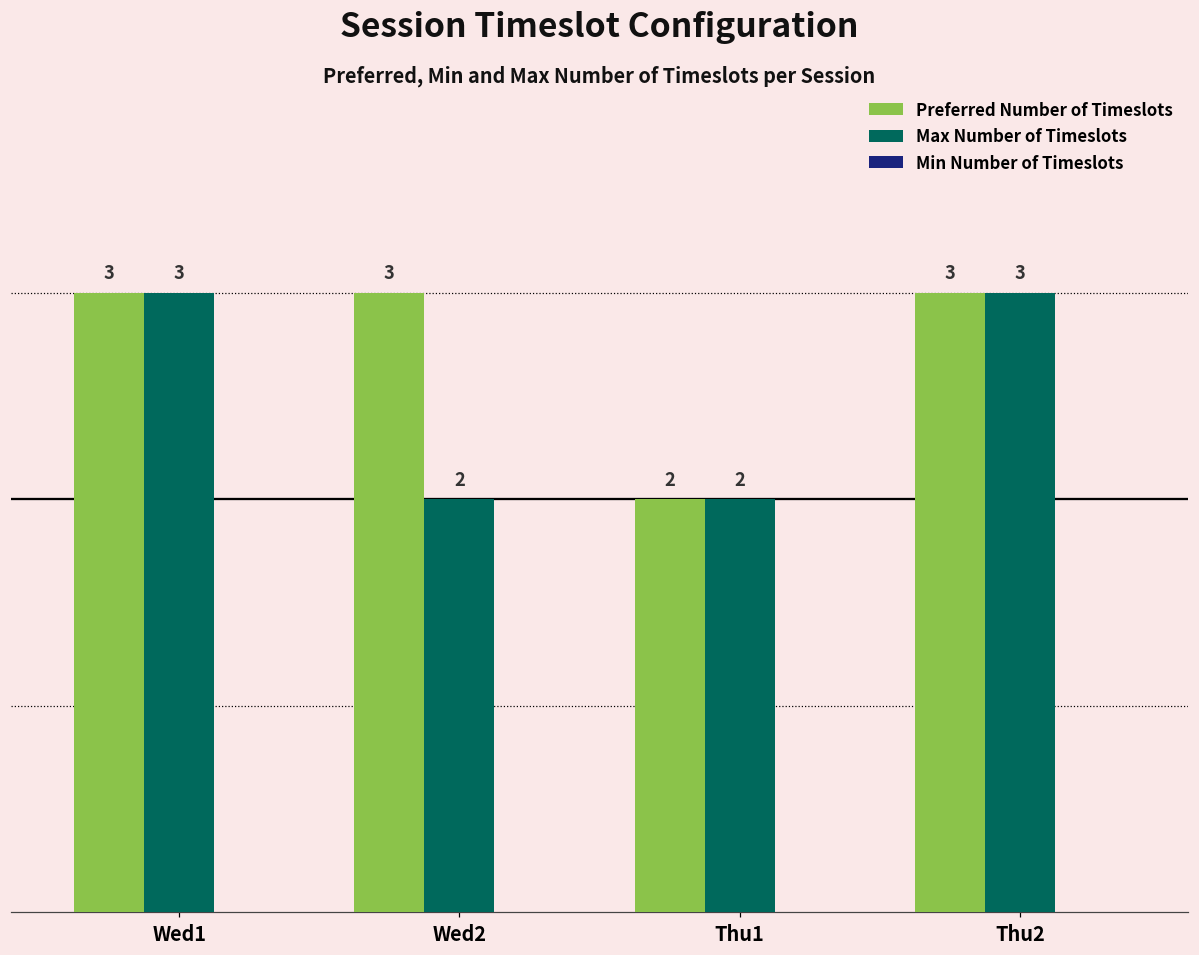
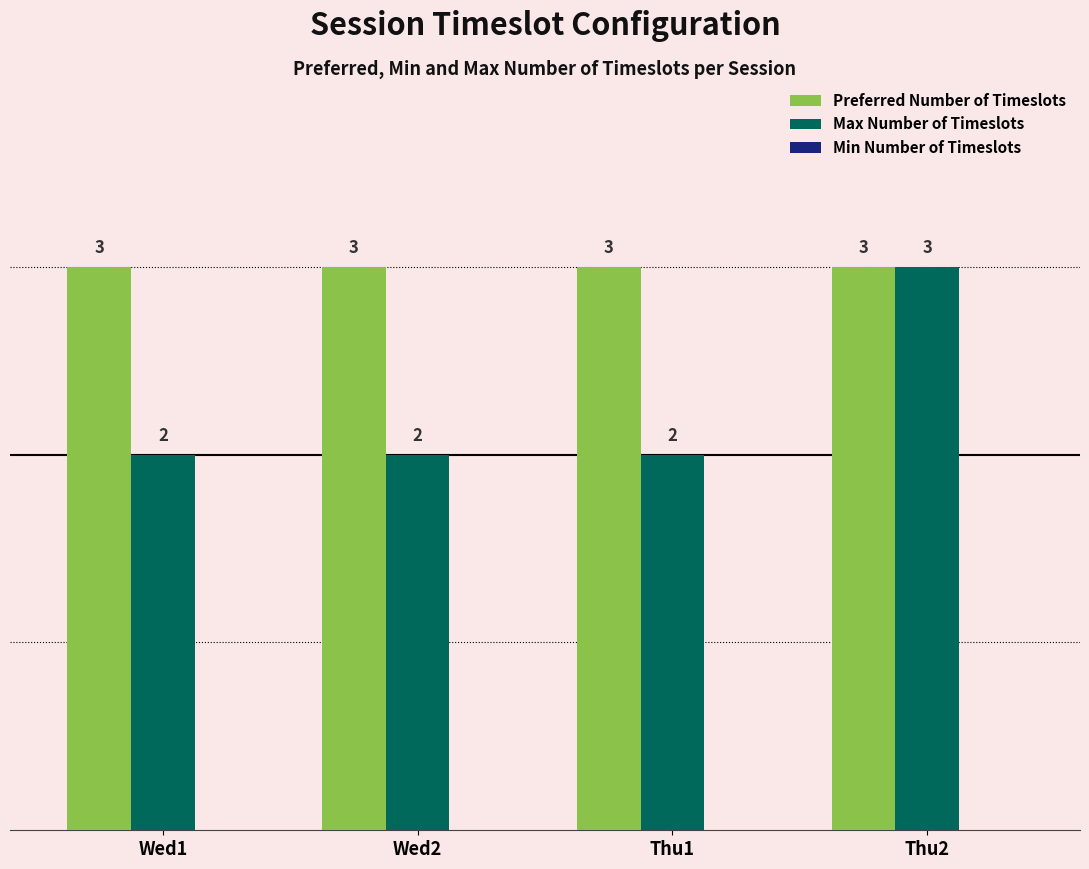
Max Number of Timeslots, Wed1: 3 -> 2
Preferred Number of Timeslots, Thu1: 2 -> 3
